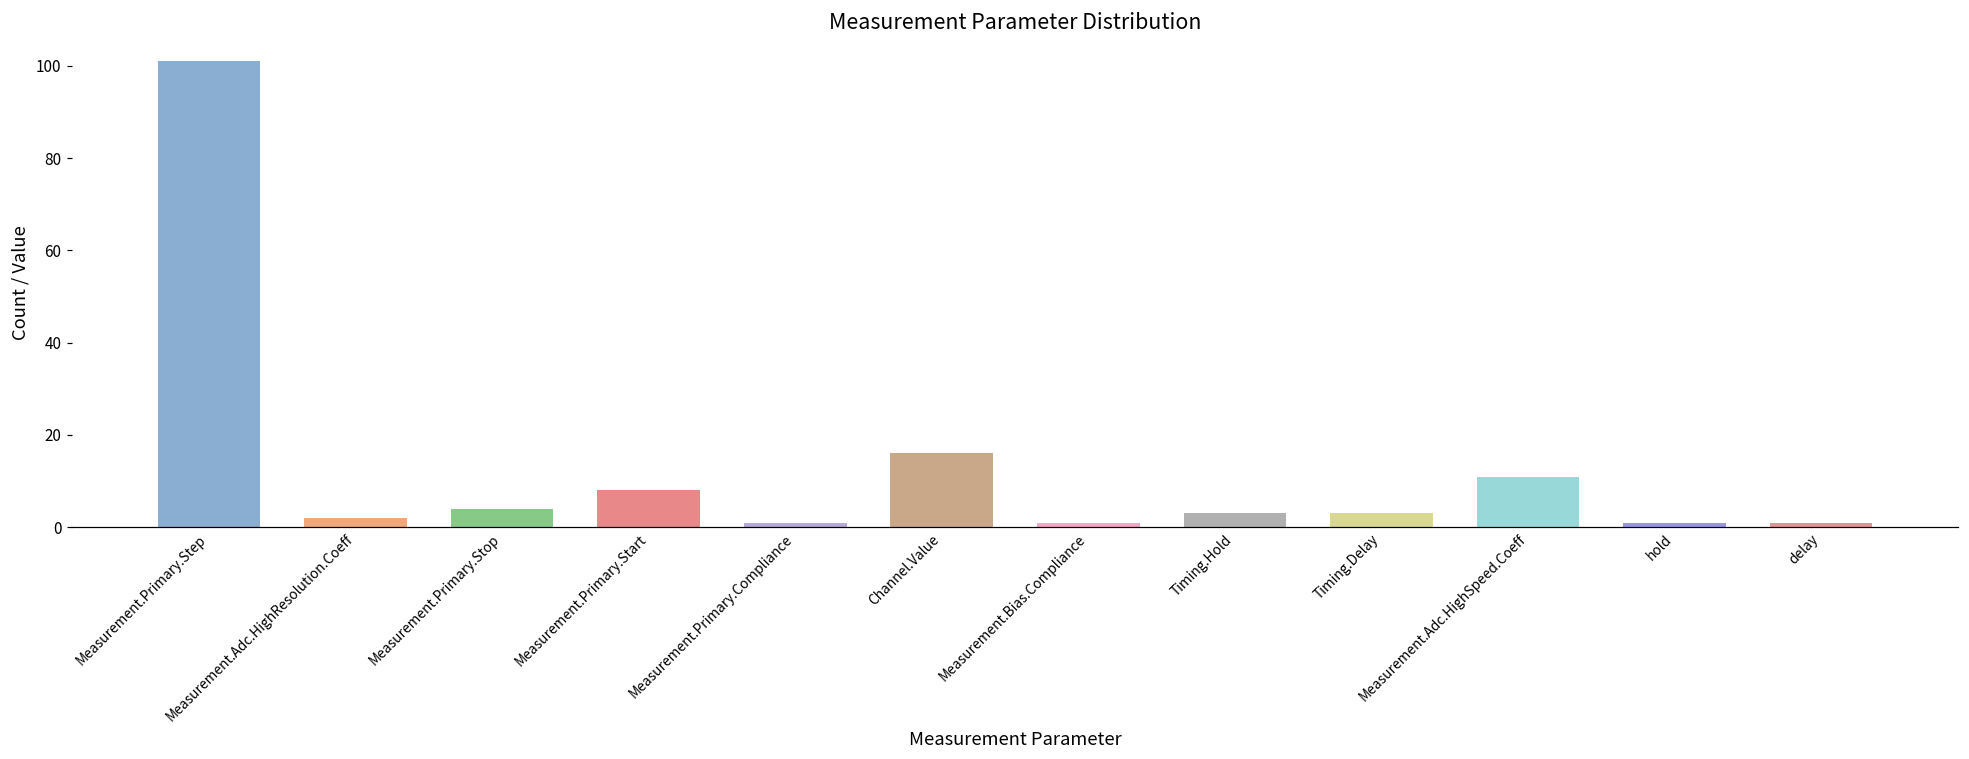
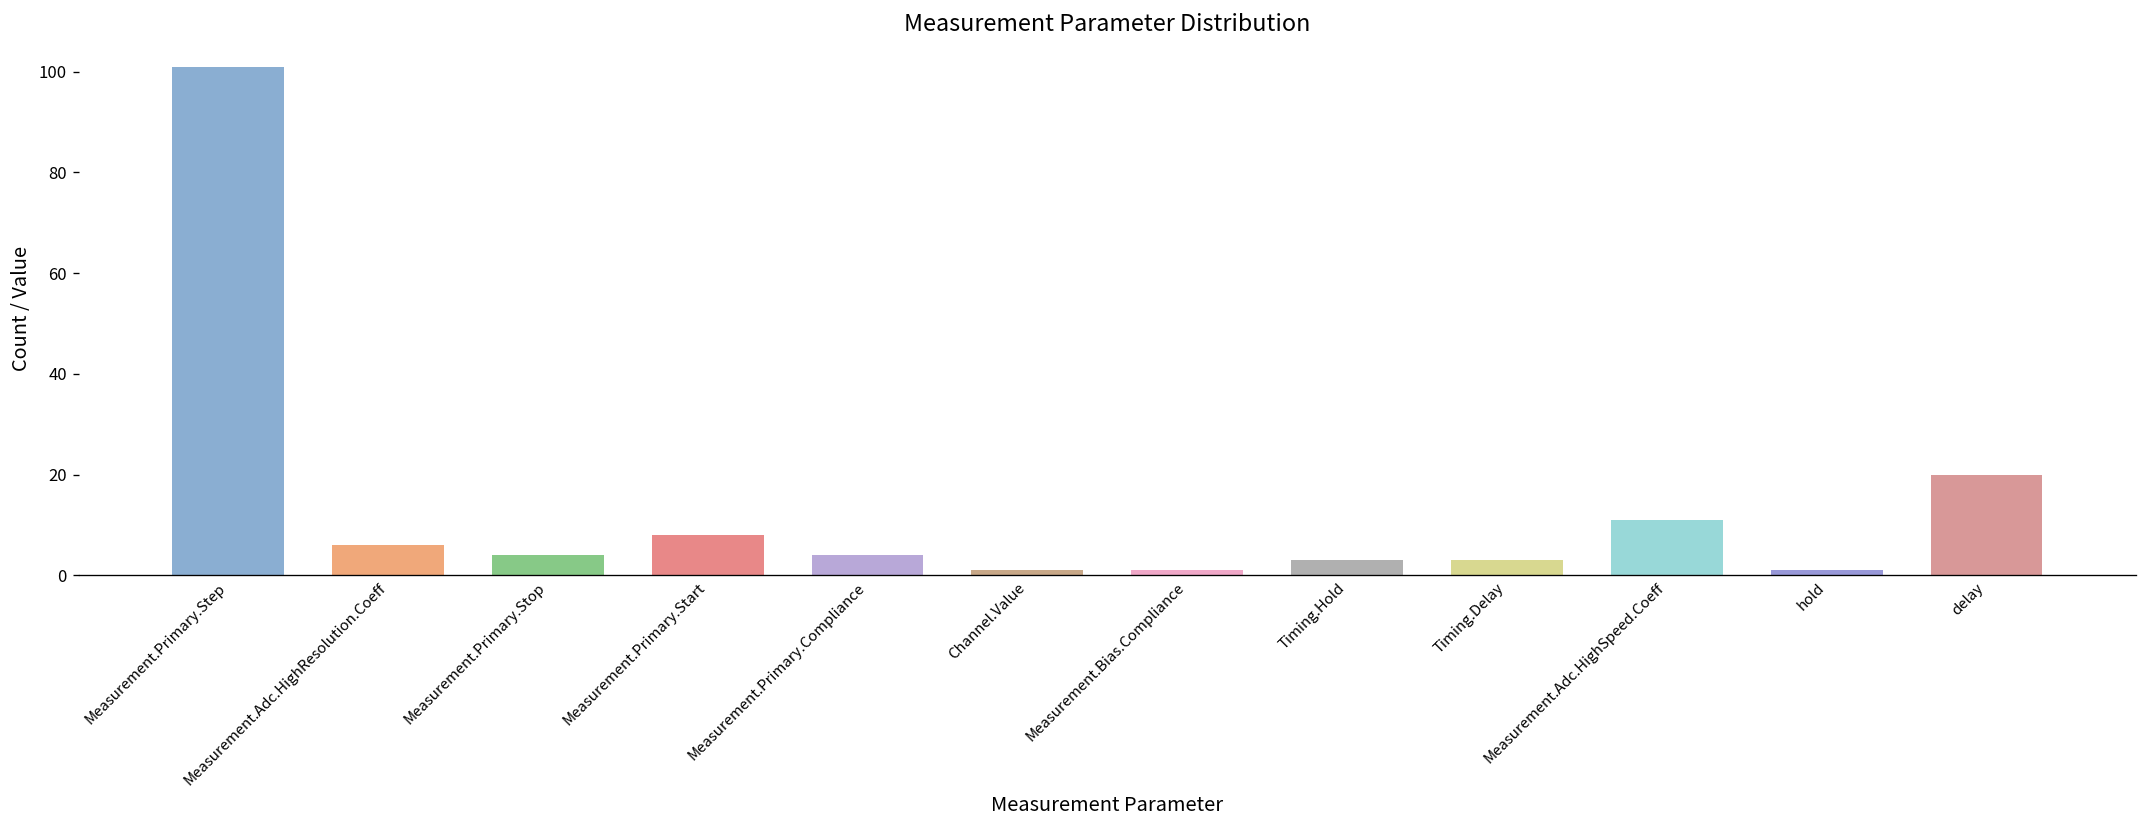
Measurement.Adc.HighResolution.Coeff: 2 -> 6
Measurement.Primary.Compliance: 1 -> 4
Channel.Value: 16 -> 1
delay: 1 -> 20
